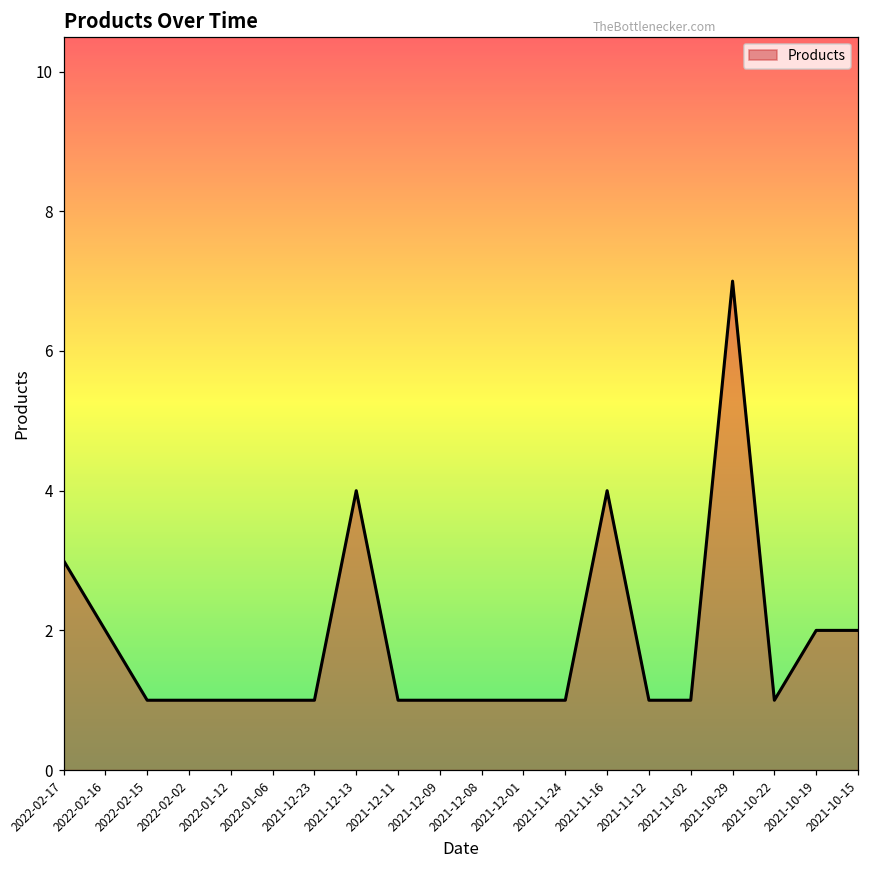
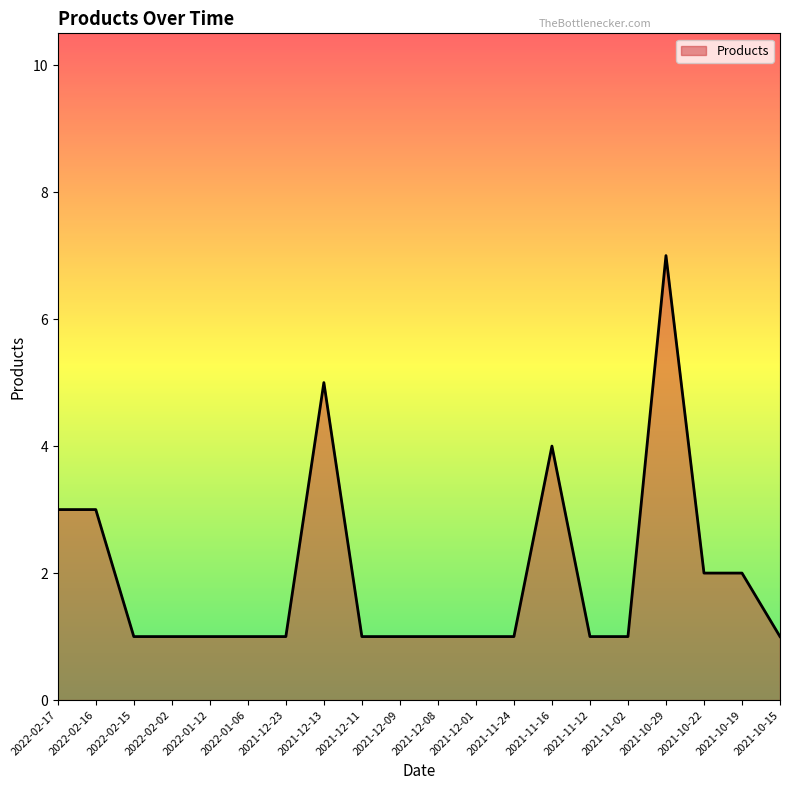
2022-02-16: 2 -> 3
2021-12-13: 4 -> 5
2021-10-22: 1 -> 2
2021-10-15: 2 -> 1
